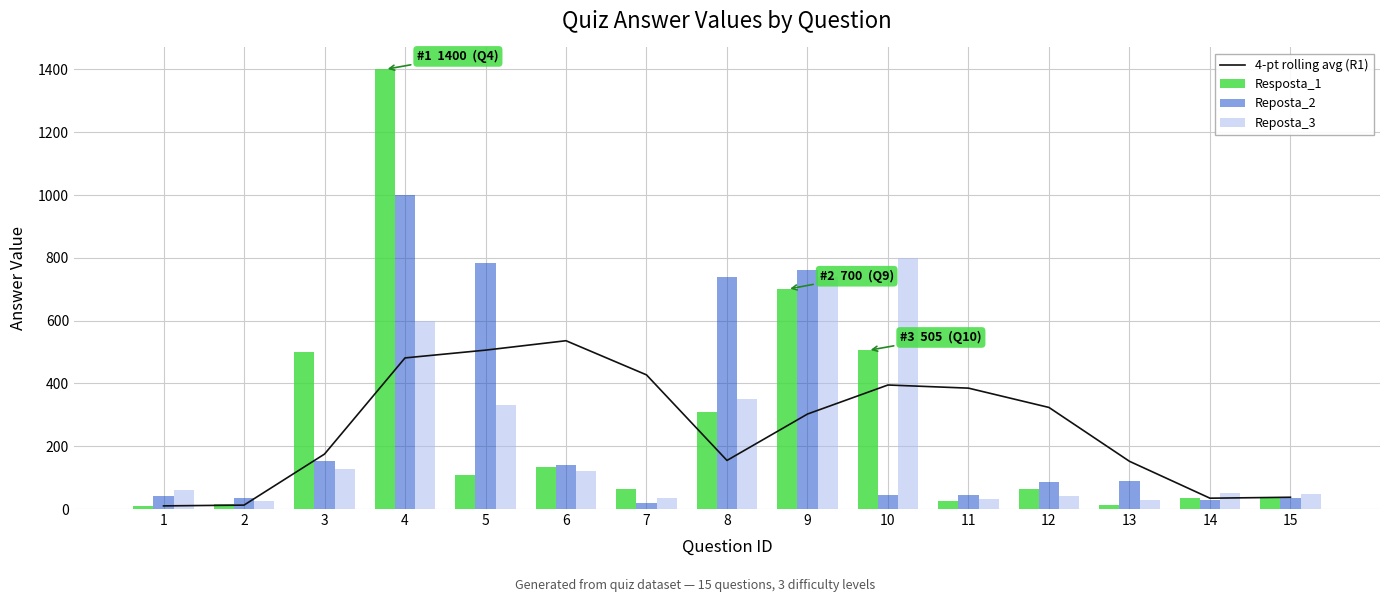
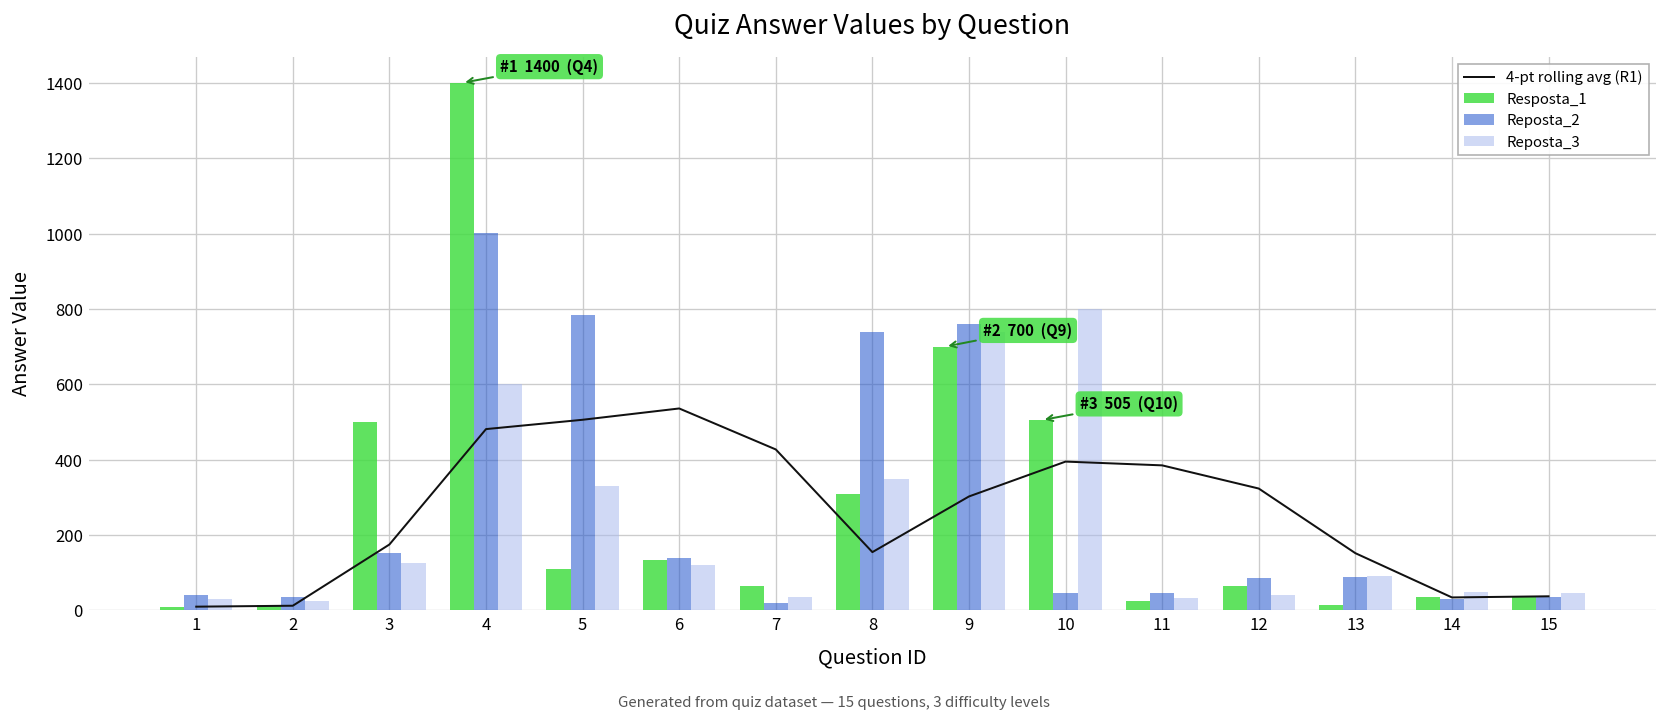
Reposta_3, 1: 60 -> 30
Reposta_3, 13: 30 -> 90
